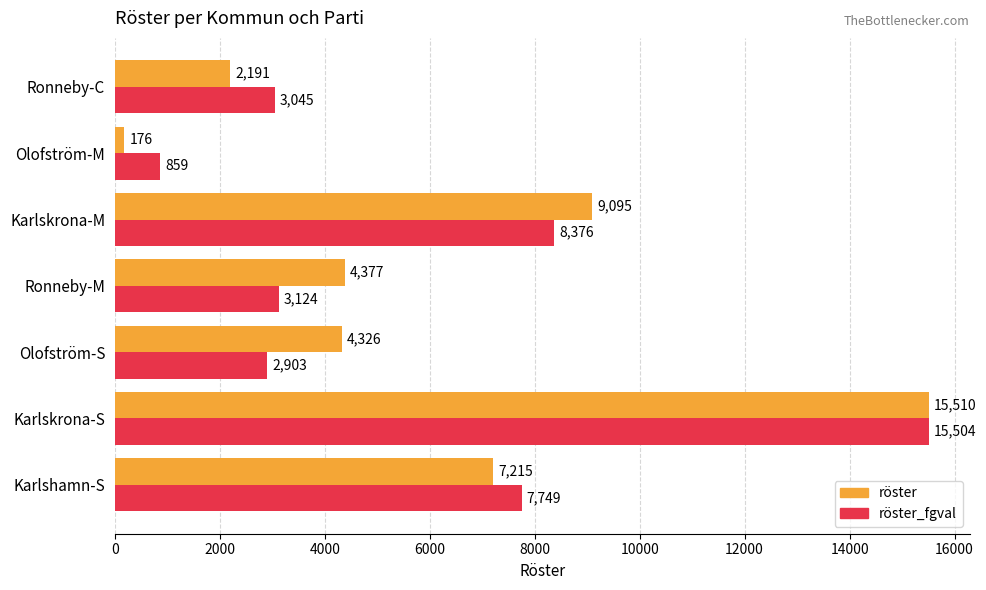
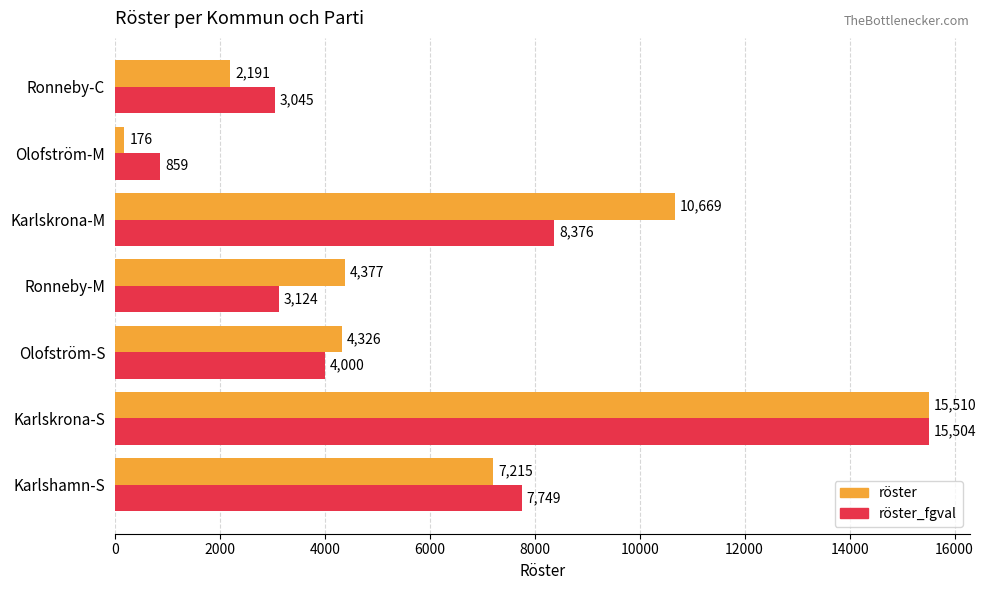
röster, Karlskrona-M: 9,095 -> 10,669
röster_fgval, Olofström-S: 2,903 -> 4,000
